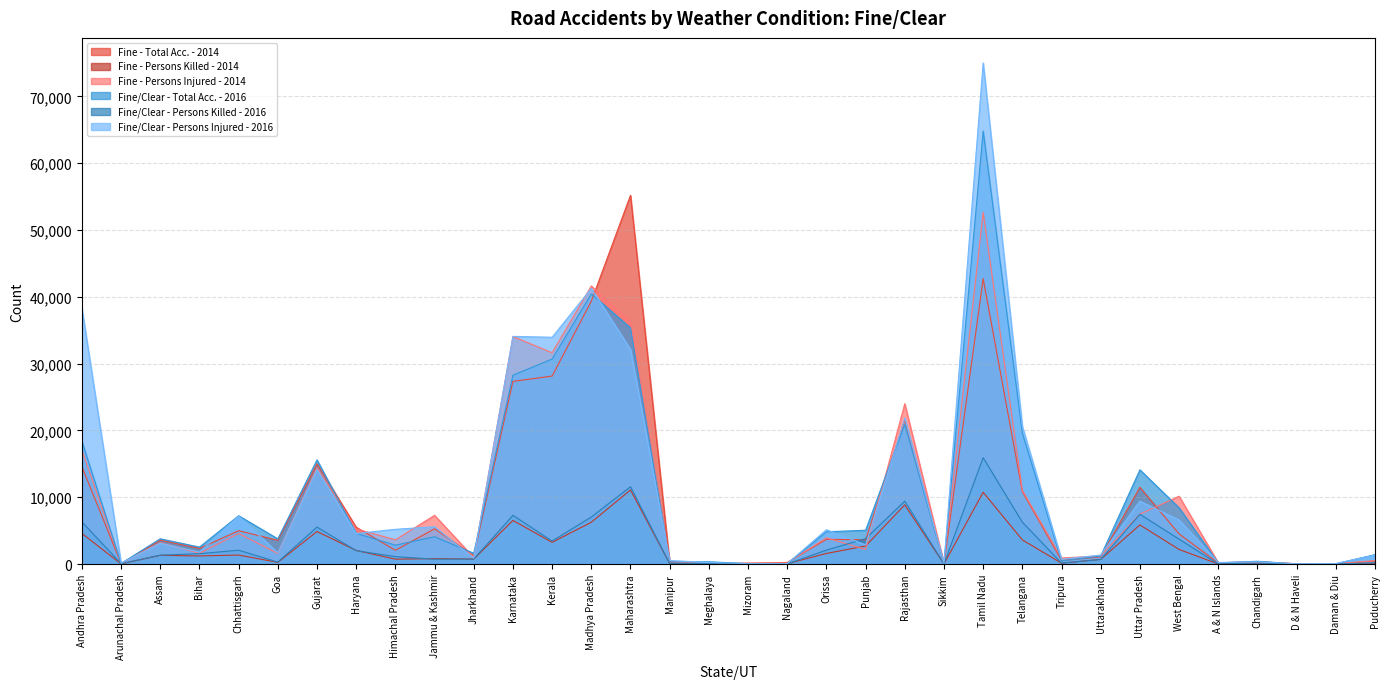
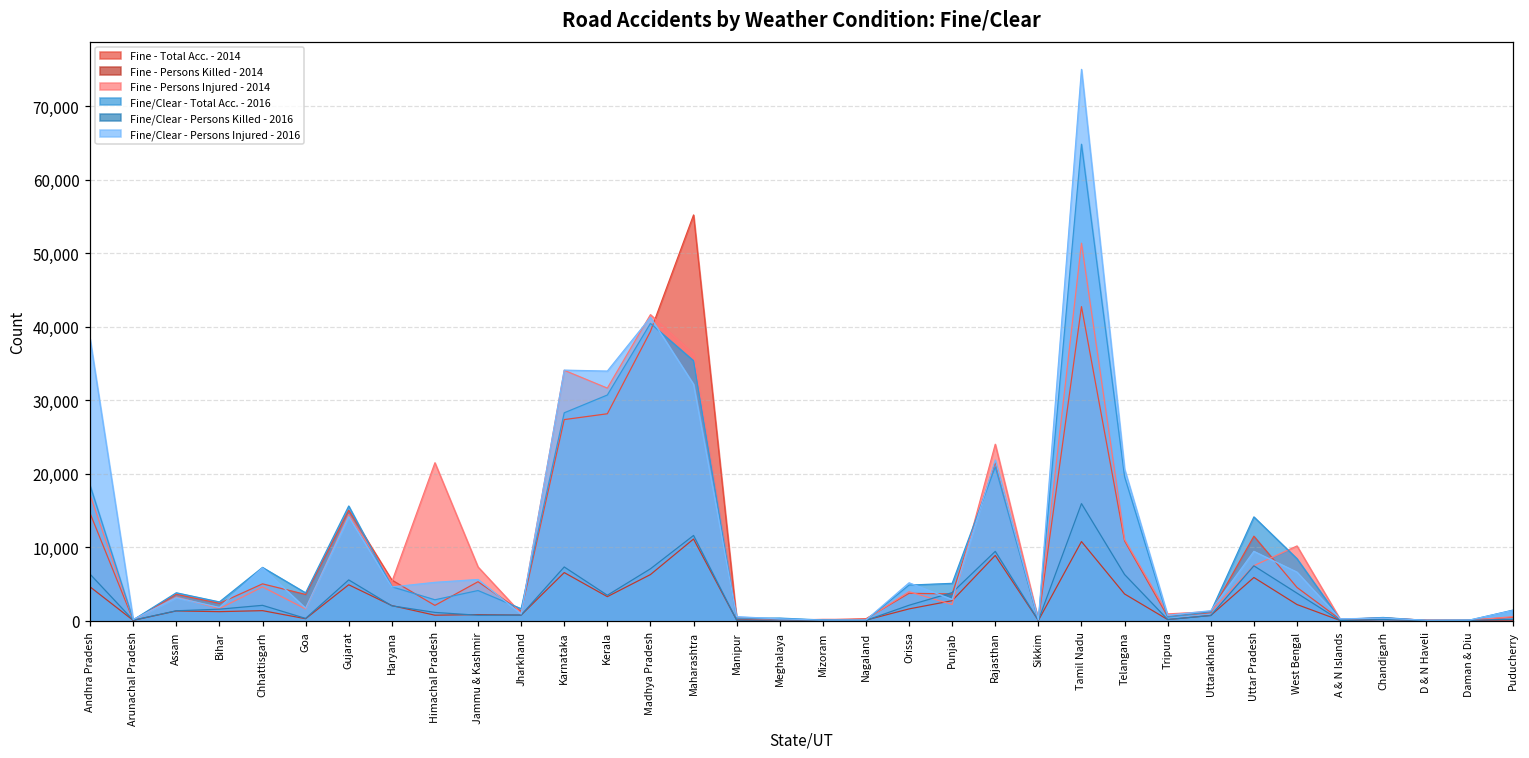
Fine - Persons Injured - 2014, Himachal Pradesh: 4,000 -> 21,000
Fine - Persons Injured - 2014, Tamil Nadu: 53,000 -> 51,000
